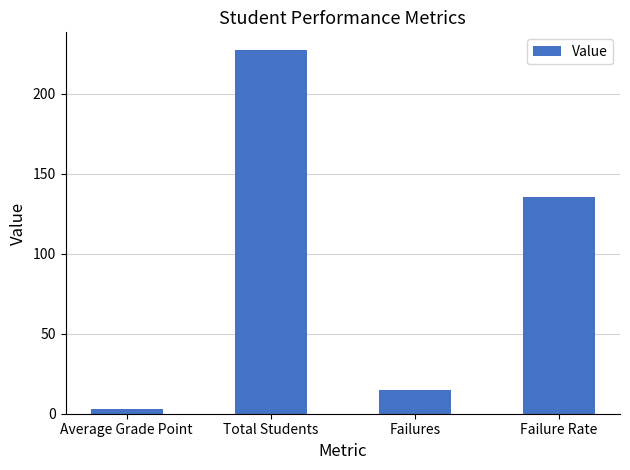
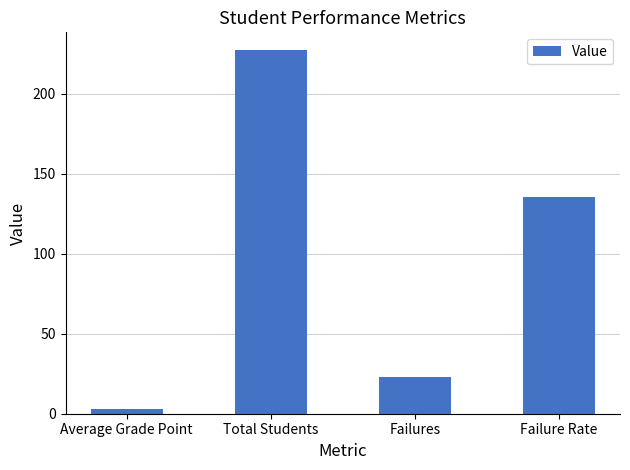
Failures: 15 -> 23
